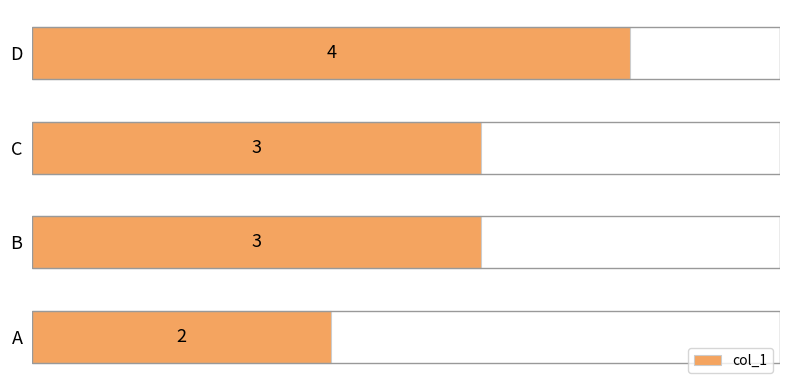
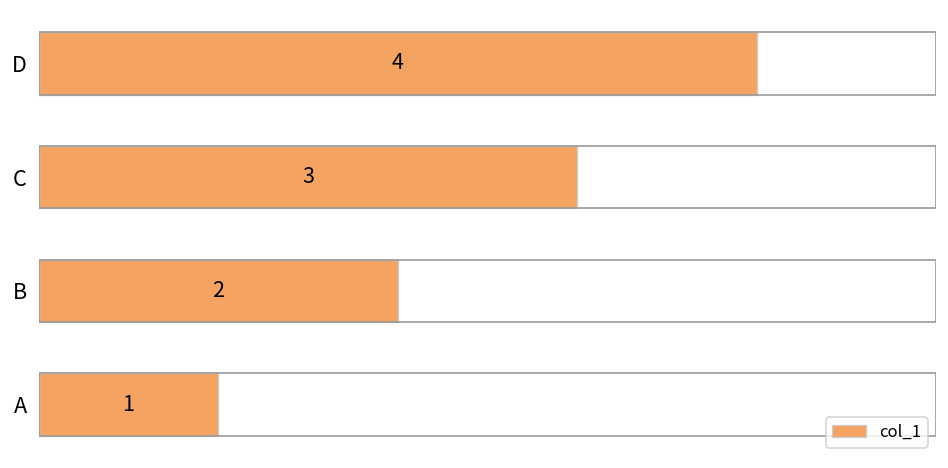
B: 3 -> 2
A: 2 -> 1
